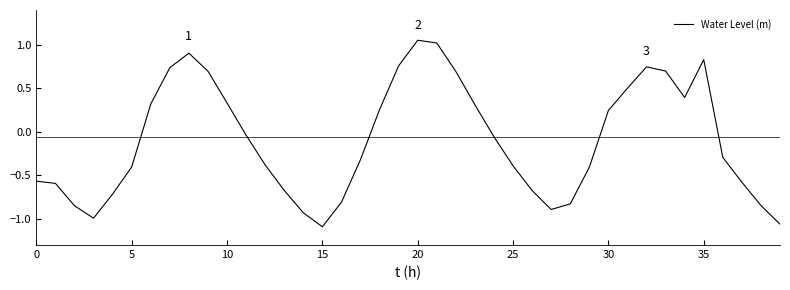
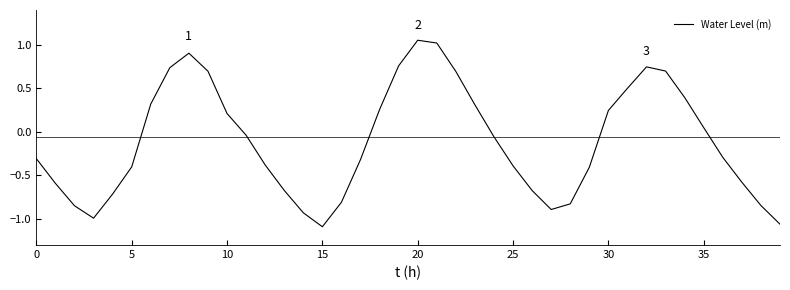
0: -0.6 -> -0.3
10: 0.3 -> 0.2
35: 0.8 -> 0.0
